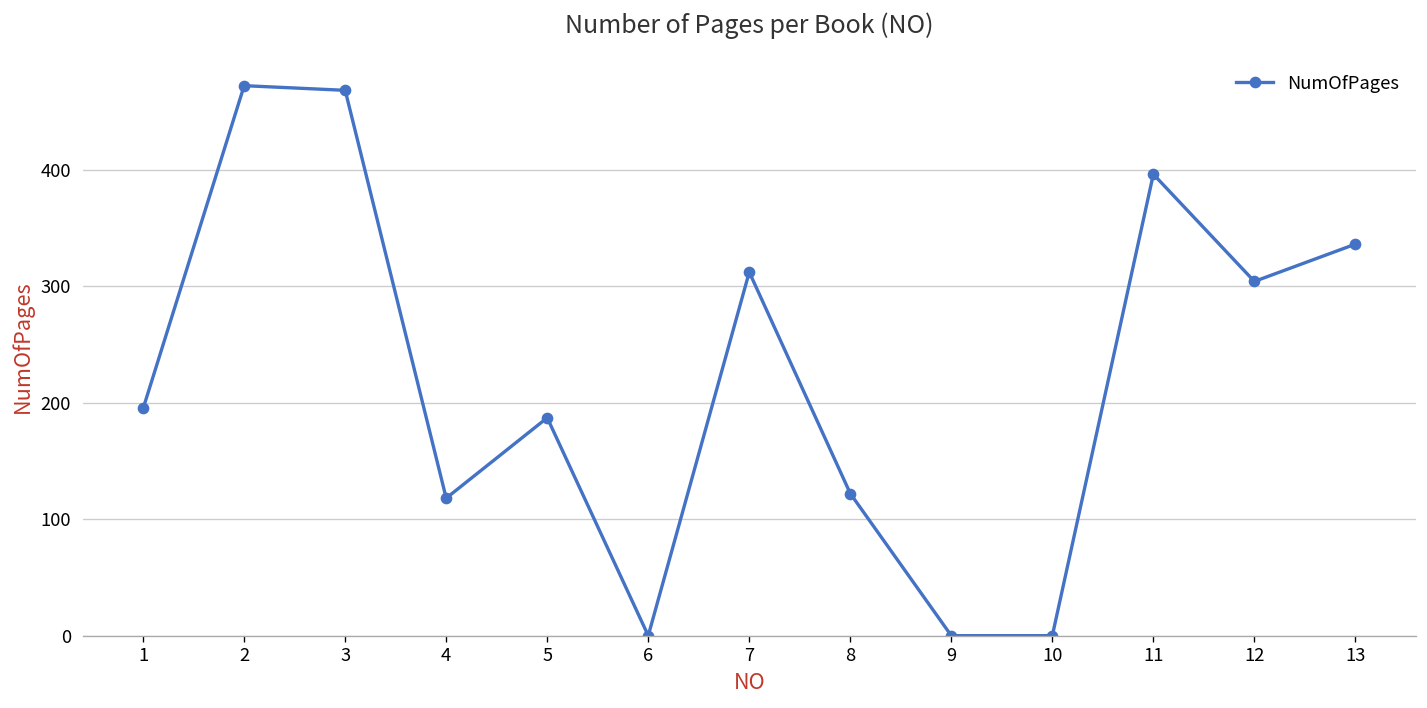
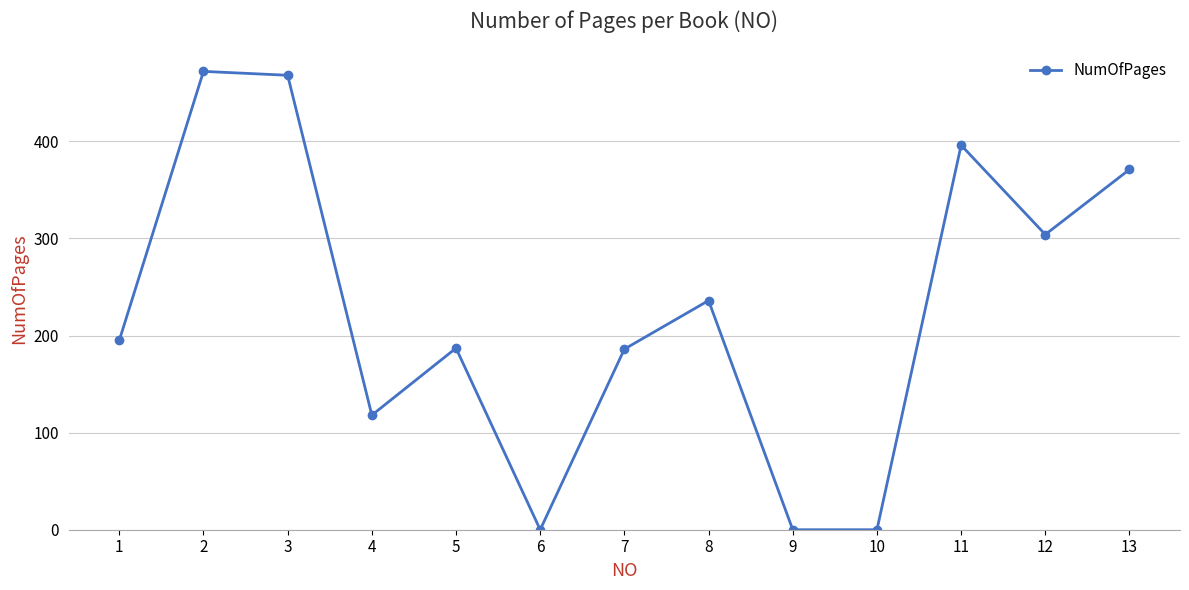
7: 310 -> 190
8: 120 -> 240
13: 340 -> 370
